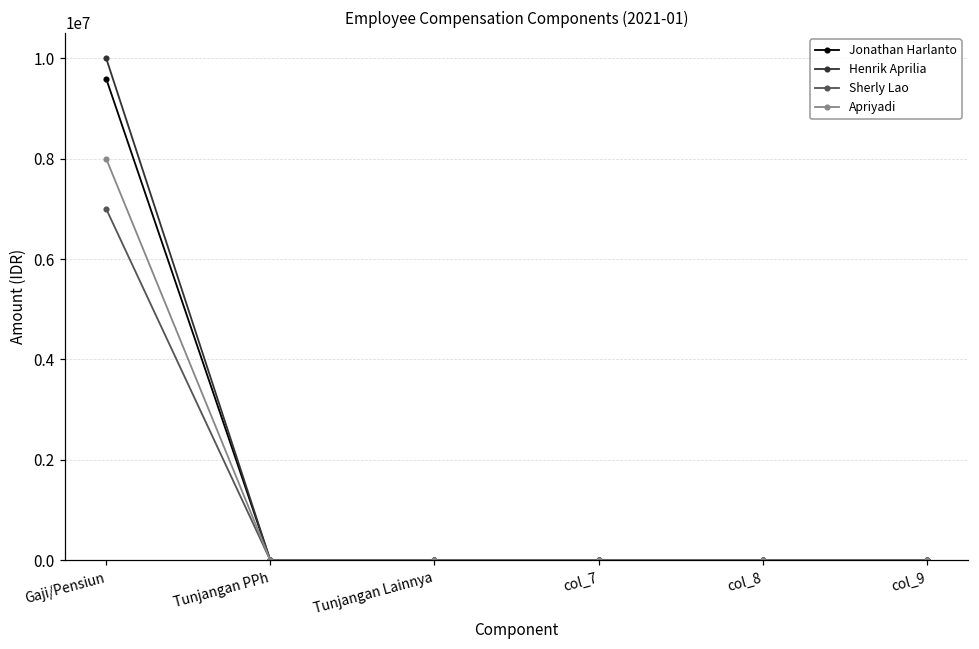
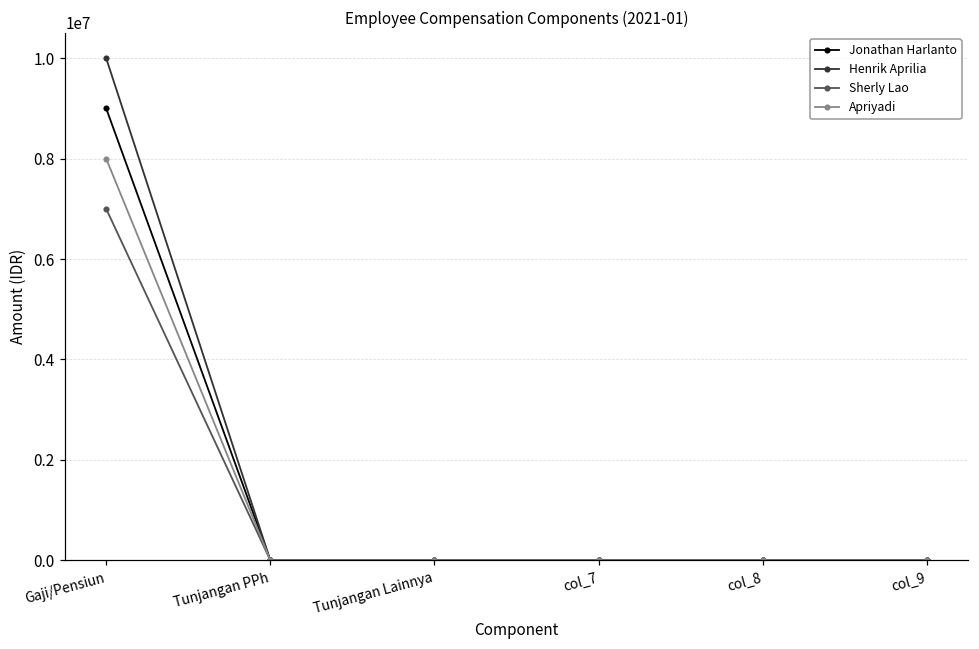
Jonathan Harlanto, Gaji/Pensiun: 9600000 -> 9000000
